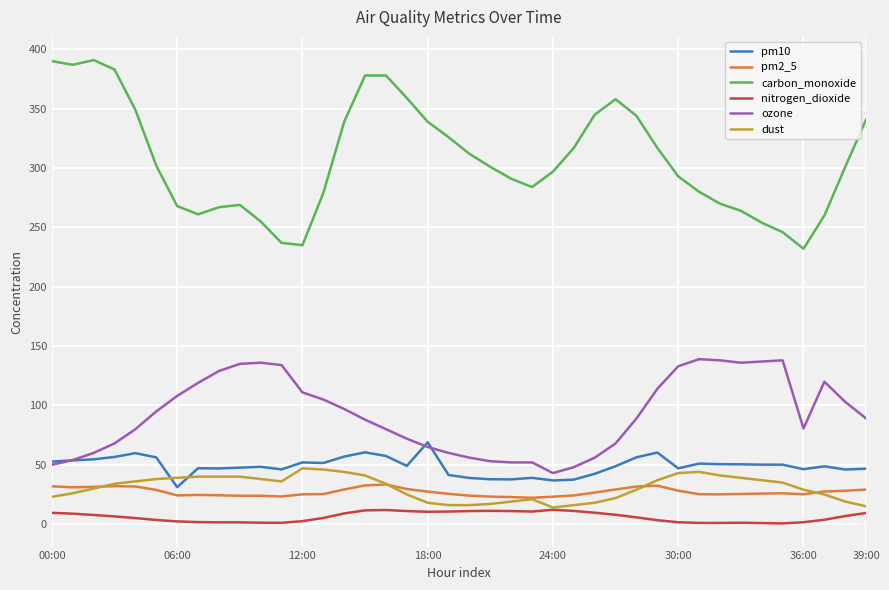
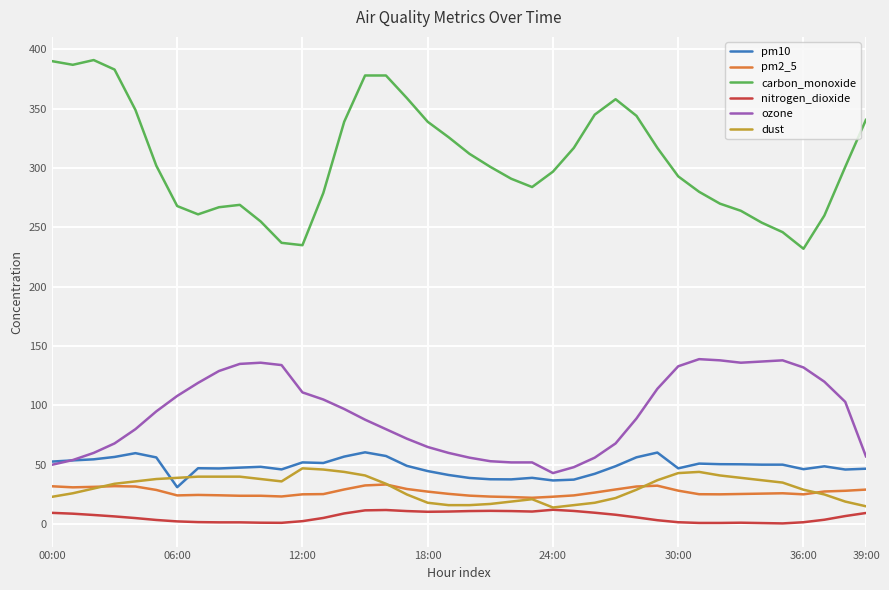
pm10, 18:00: 69 -> 45
ozone, 36:00: 81 -> 132
ozone, 39:00: 89 -> 57
